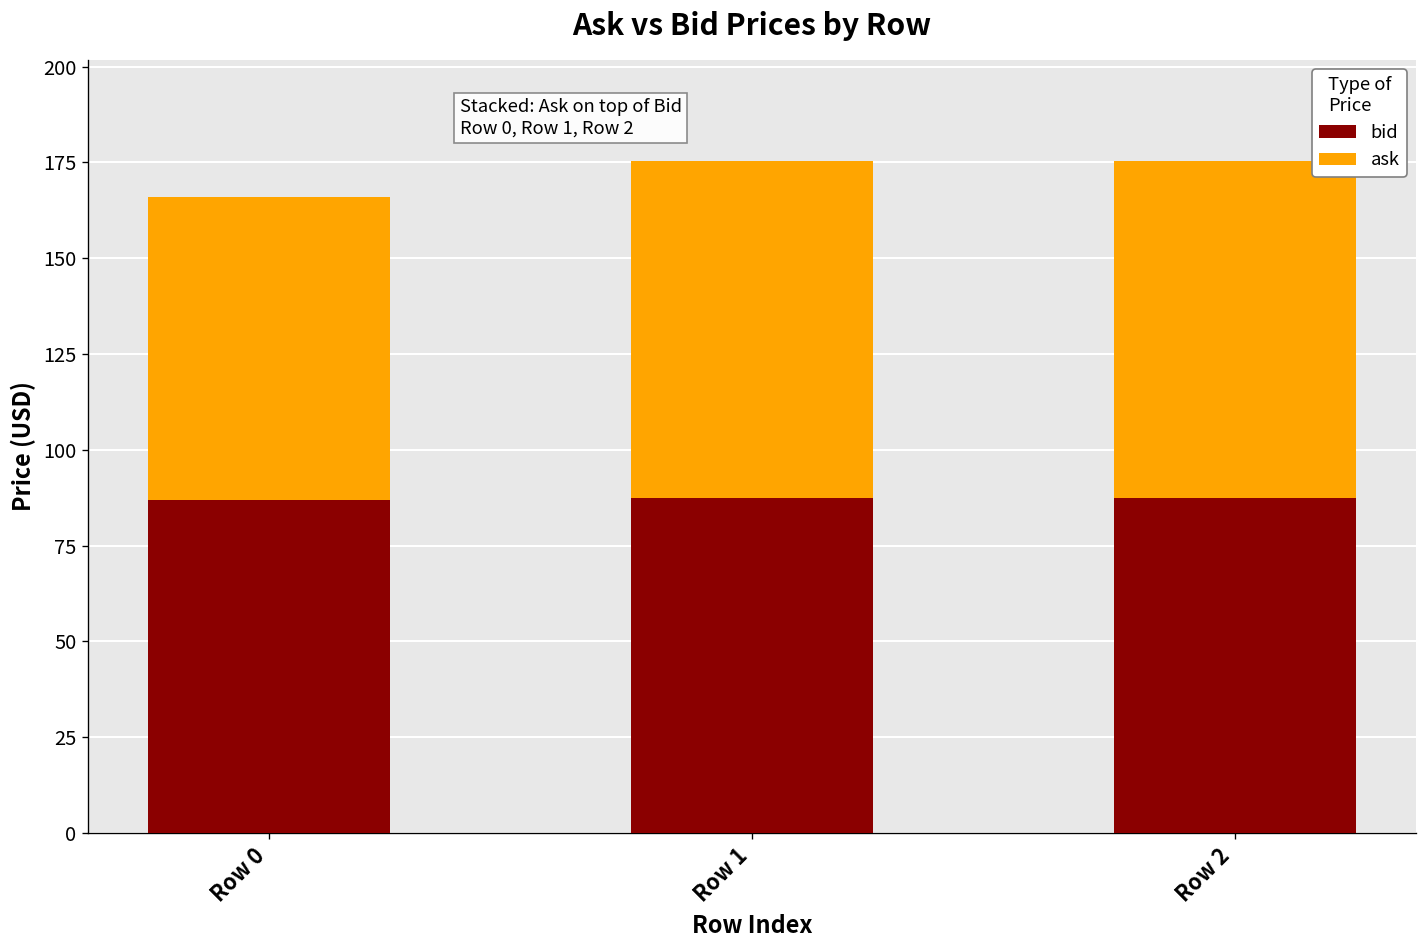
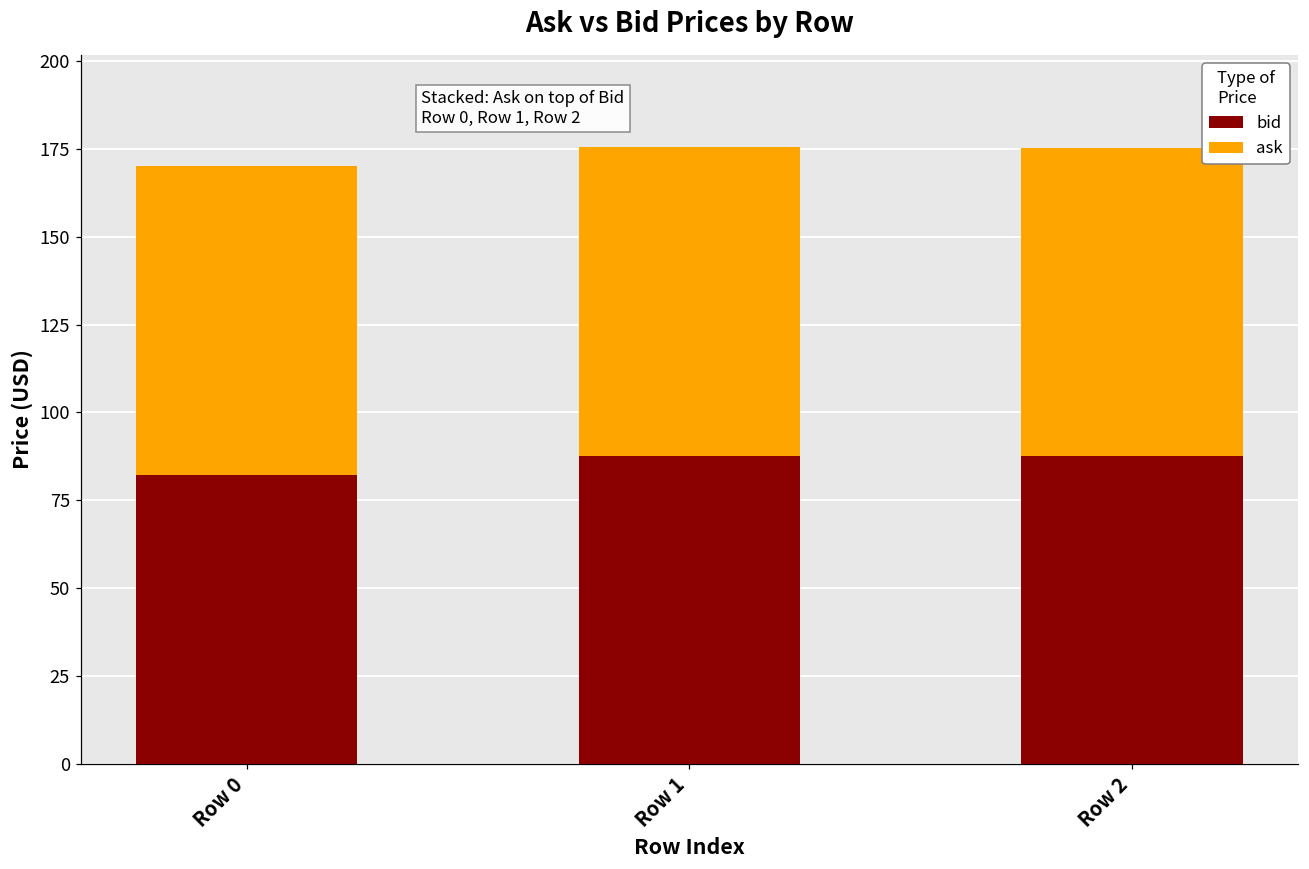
bid, Row 0: 87 -> 82
ask, Row 0: 79 -> 88
